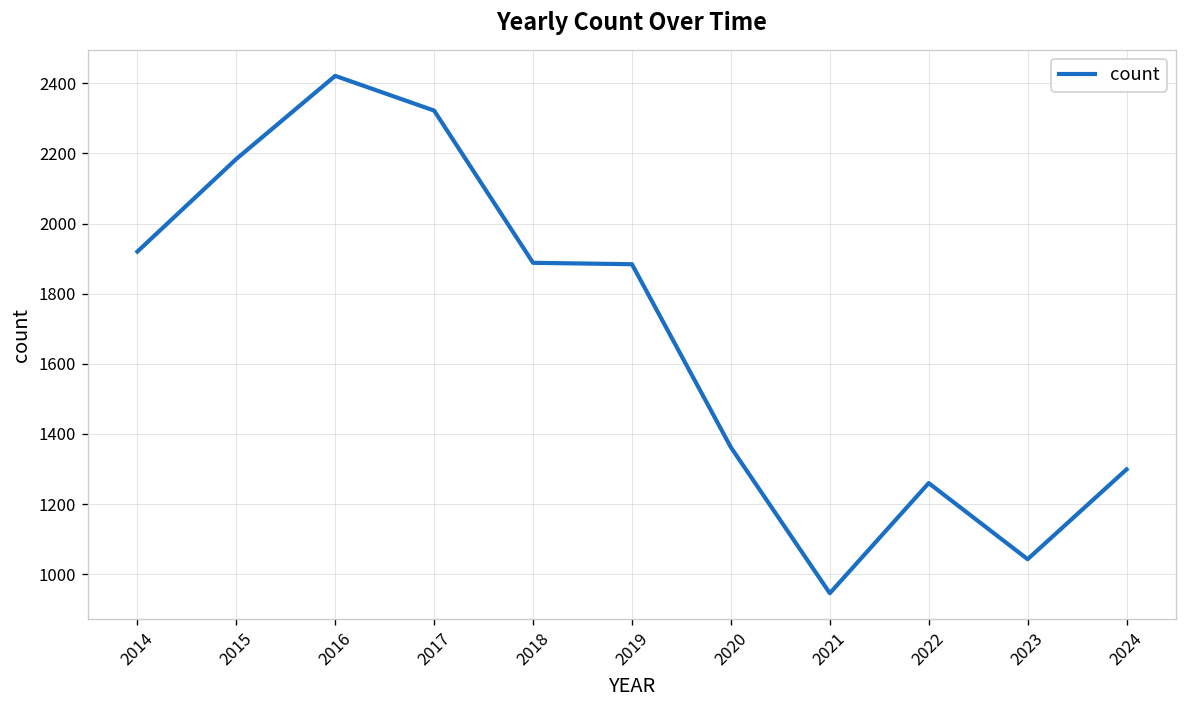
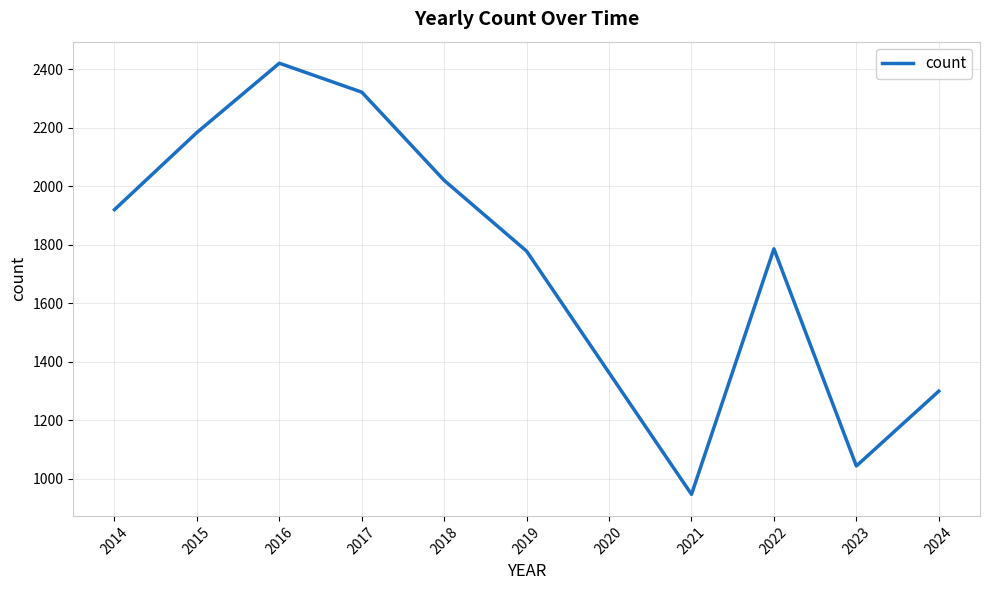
2018: 1890 -> 2020
2019: 1880 -> 1780
2022: 1260 -> 1790
